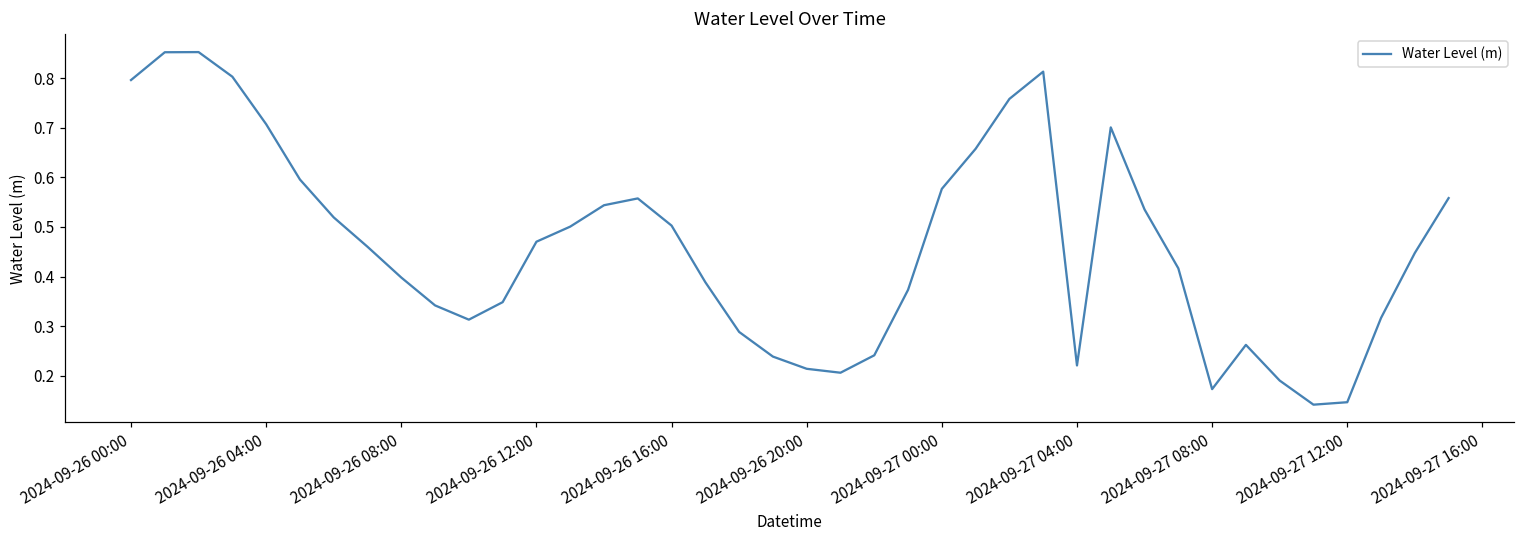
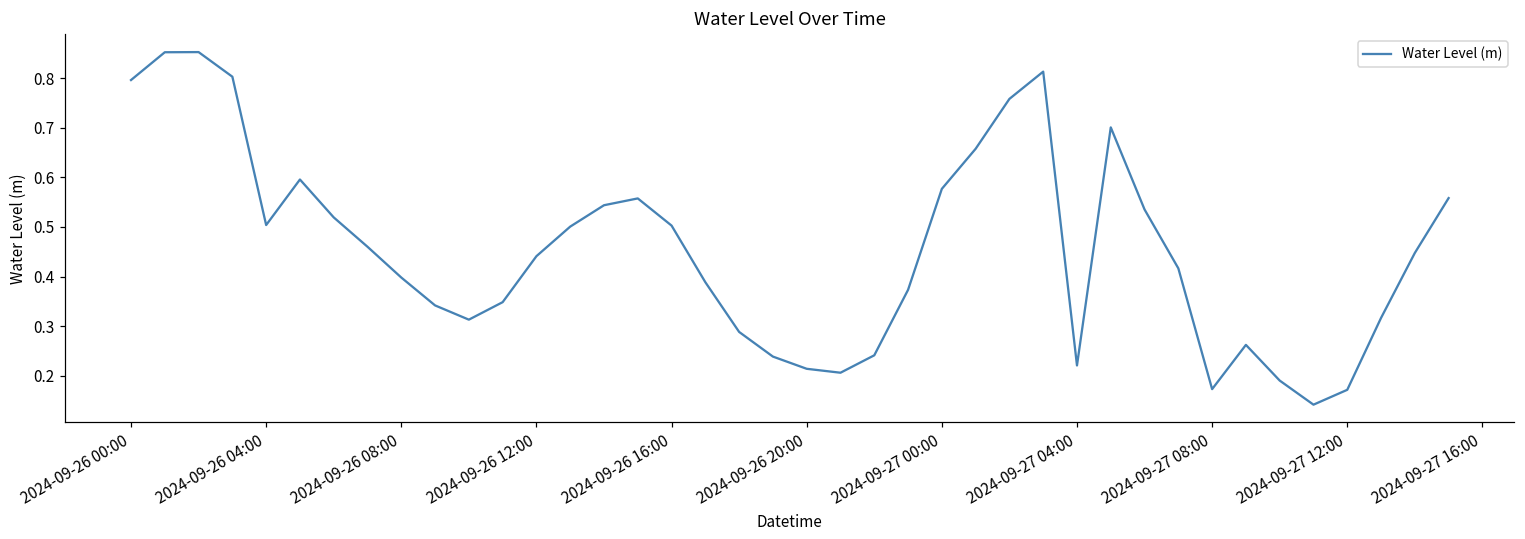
2024-09-26 04:00: 0.71 -> 0.50
2024-09-26 12:00: 0.47 -> 0.44
2024-09-27 12:00: 0.15 -> 0.17
